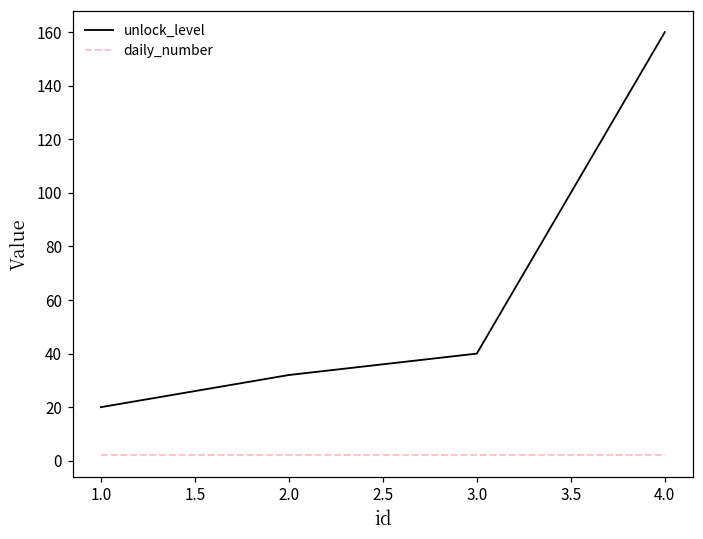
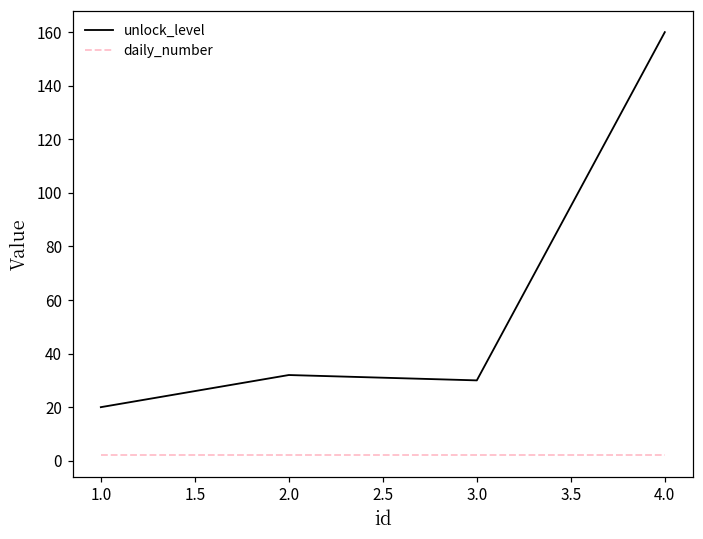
unlock_level, 3.0: 40 -> 30
